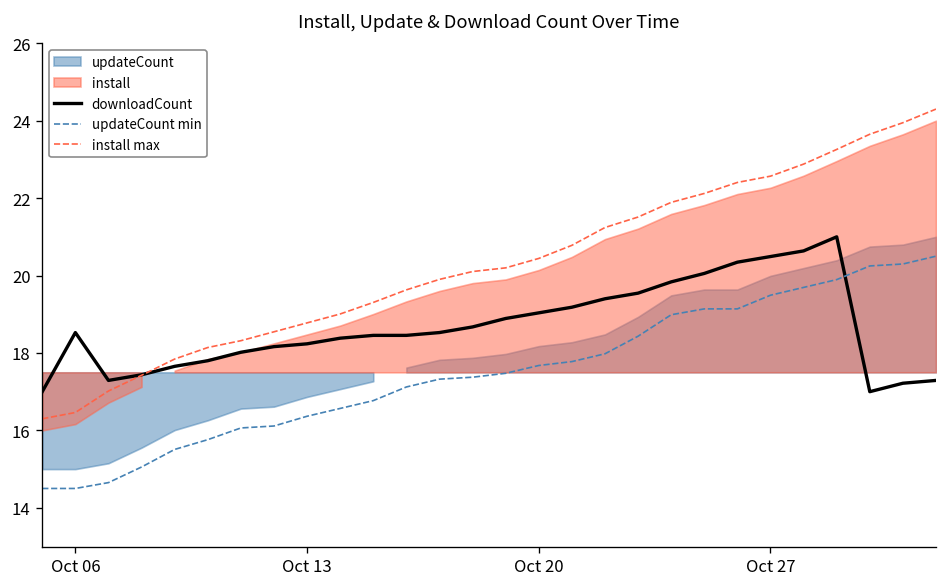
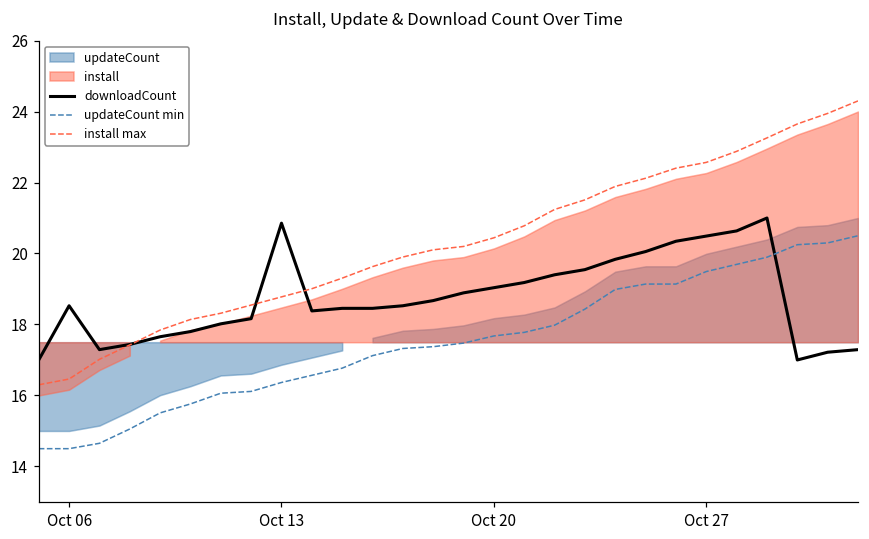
downloadCount, Oct 13: 18.2 -> 20.9
